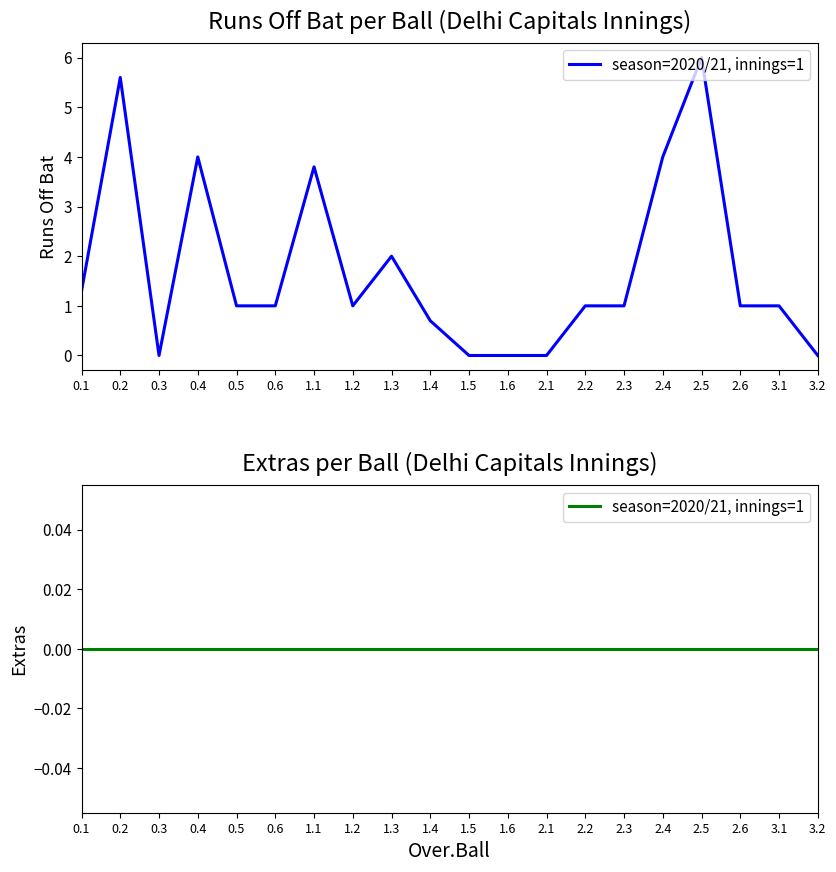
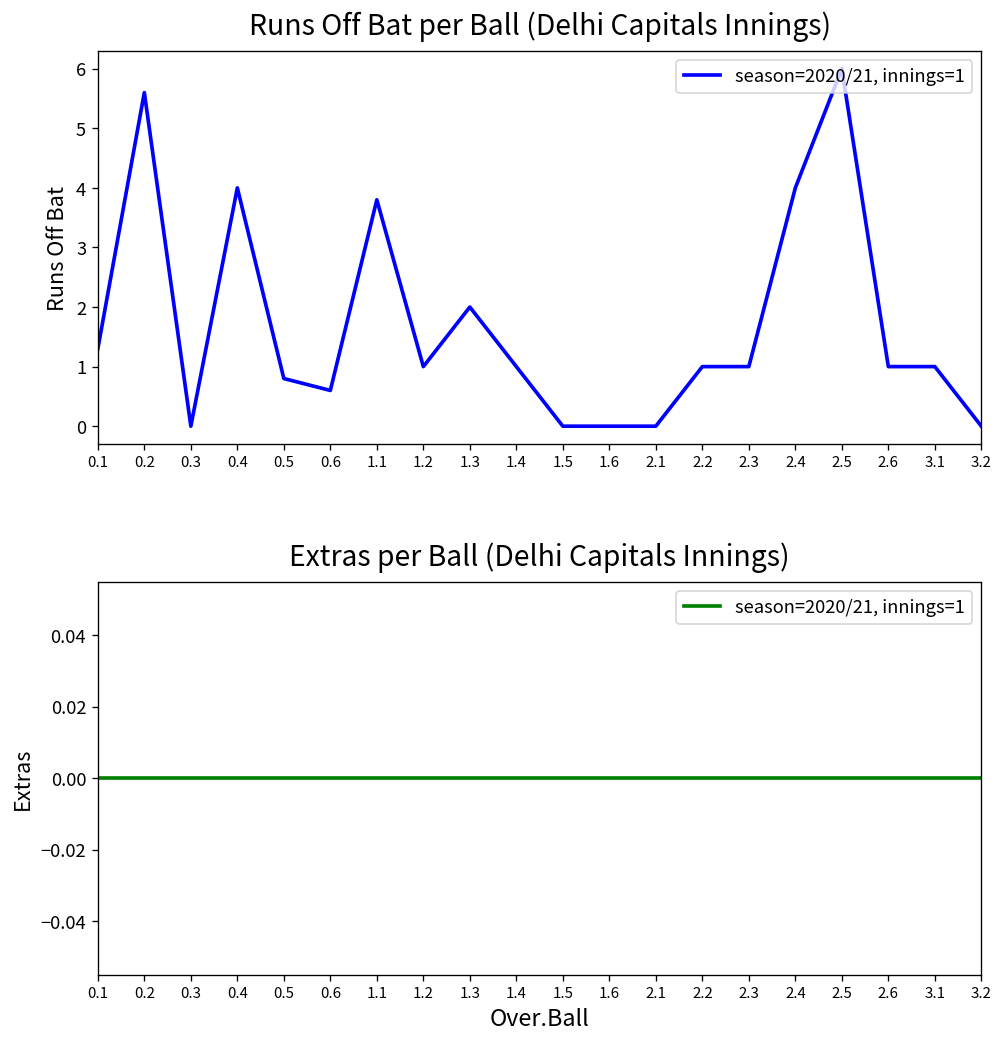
Runs Off Bat per Ball (Delhi Capitals Innings), 0.5: 1.0 -> 0.8
Runs Off Bat per Ball (Delhi Capitals Innings), 0.6: 1.0 -> 0.6
Runs Off Bat per Ball (Delhi Capitals Innings), 1.4: 0.7 -> 1.0
